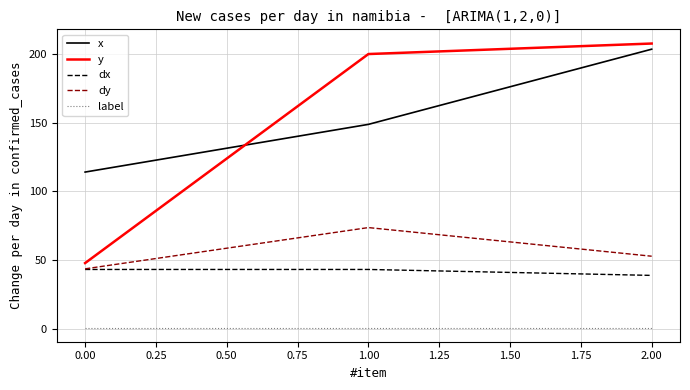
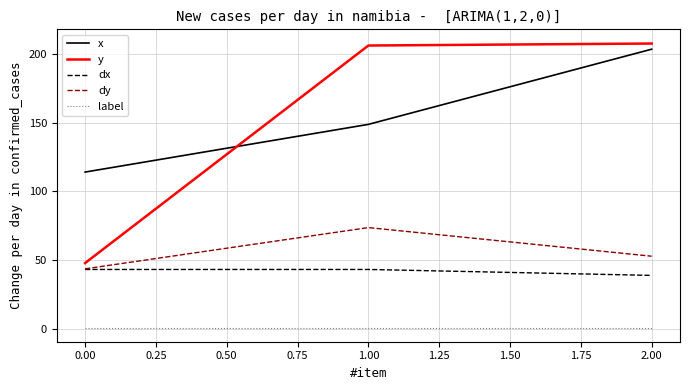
y, 1.00: 200 -> 206
